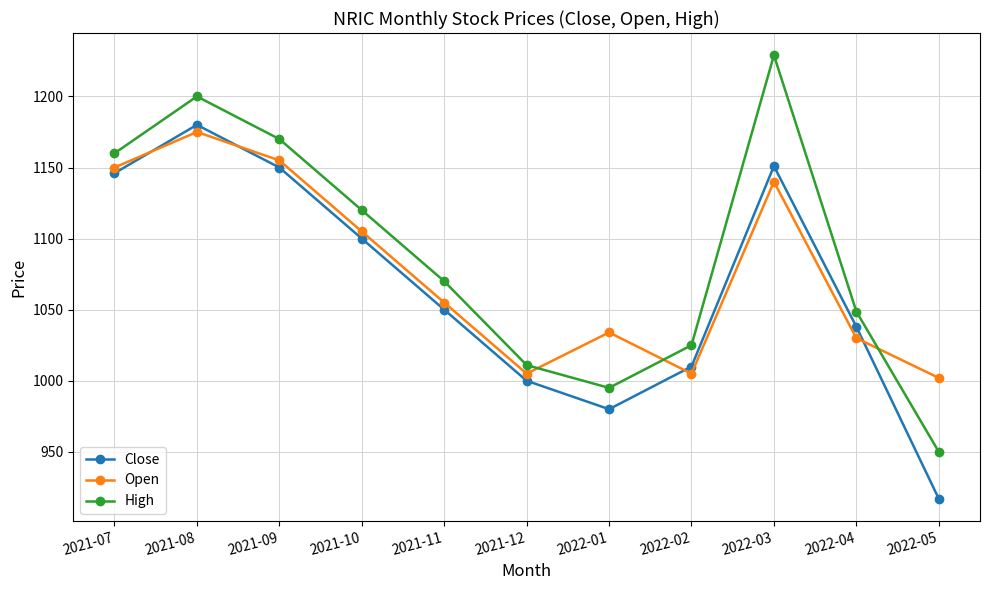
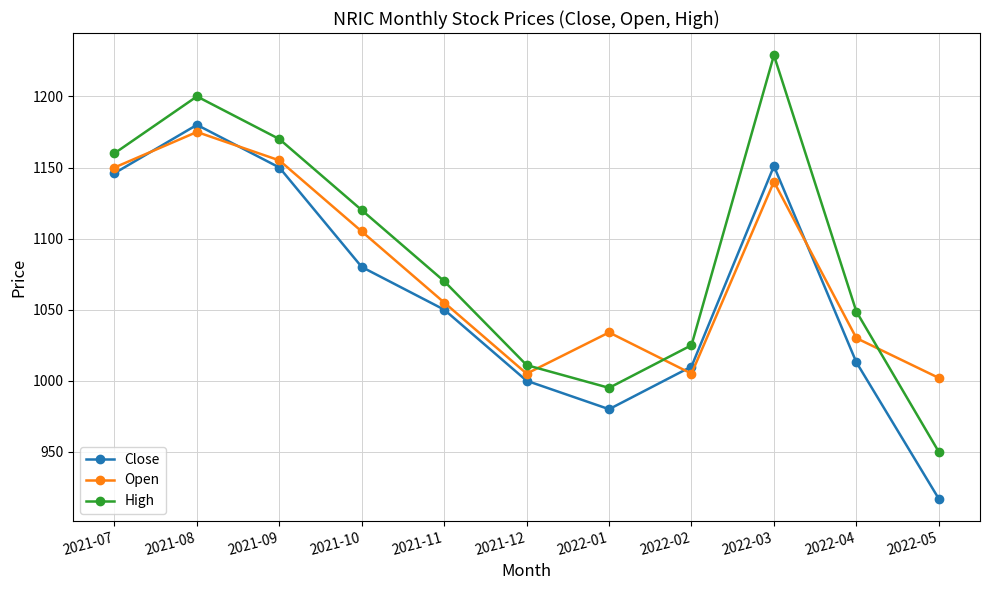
Close, 2021-10: 1100 -> 1080
Close, 2022-04: 1038 -> 1013
